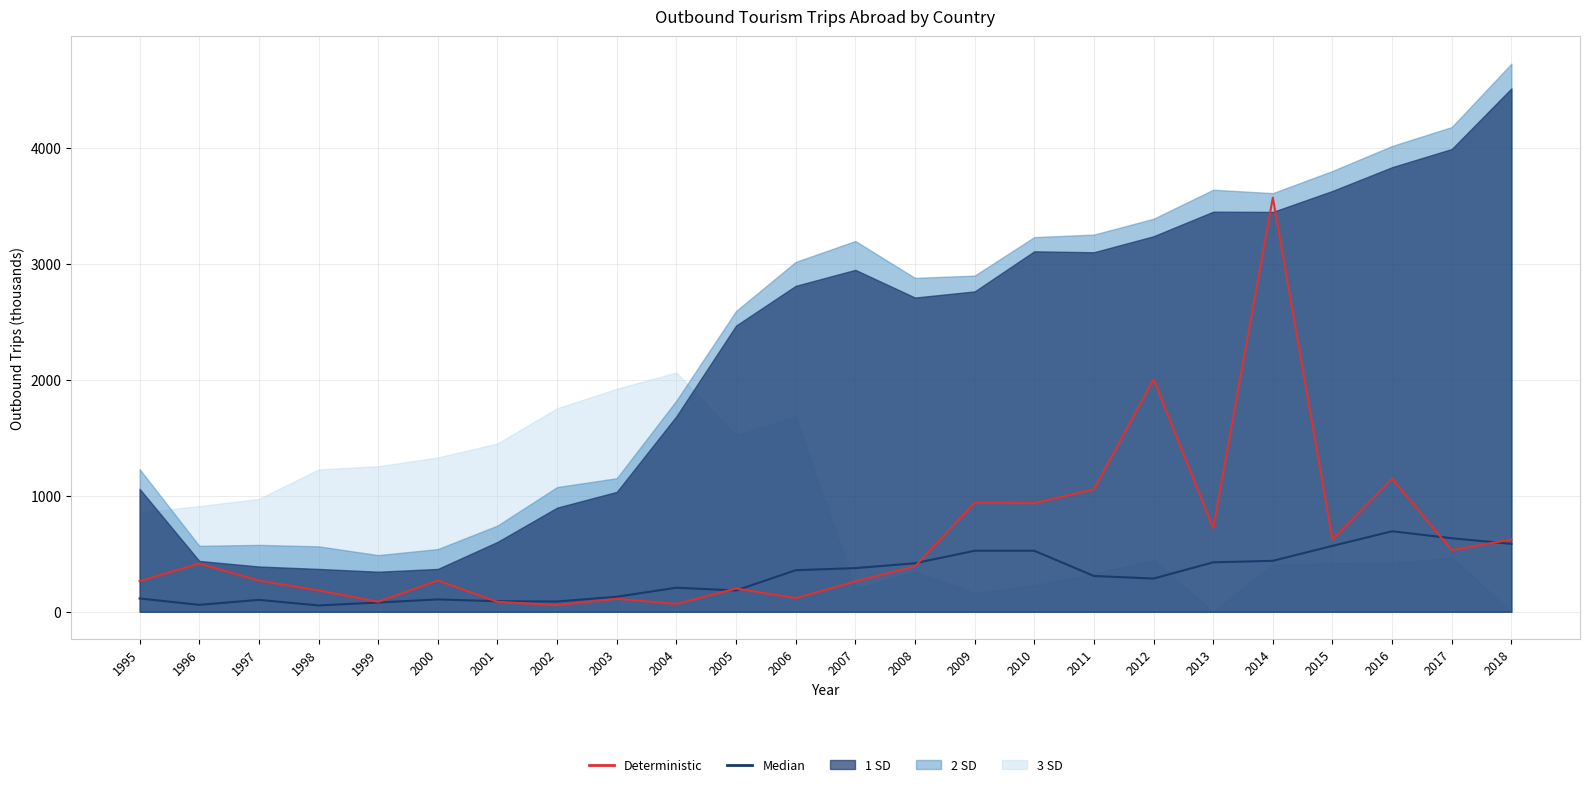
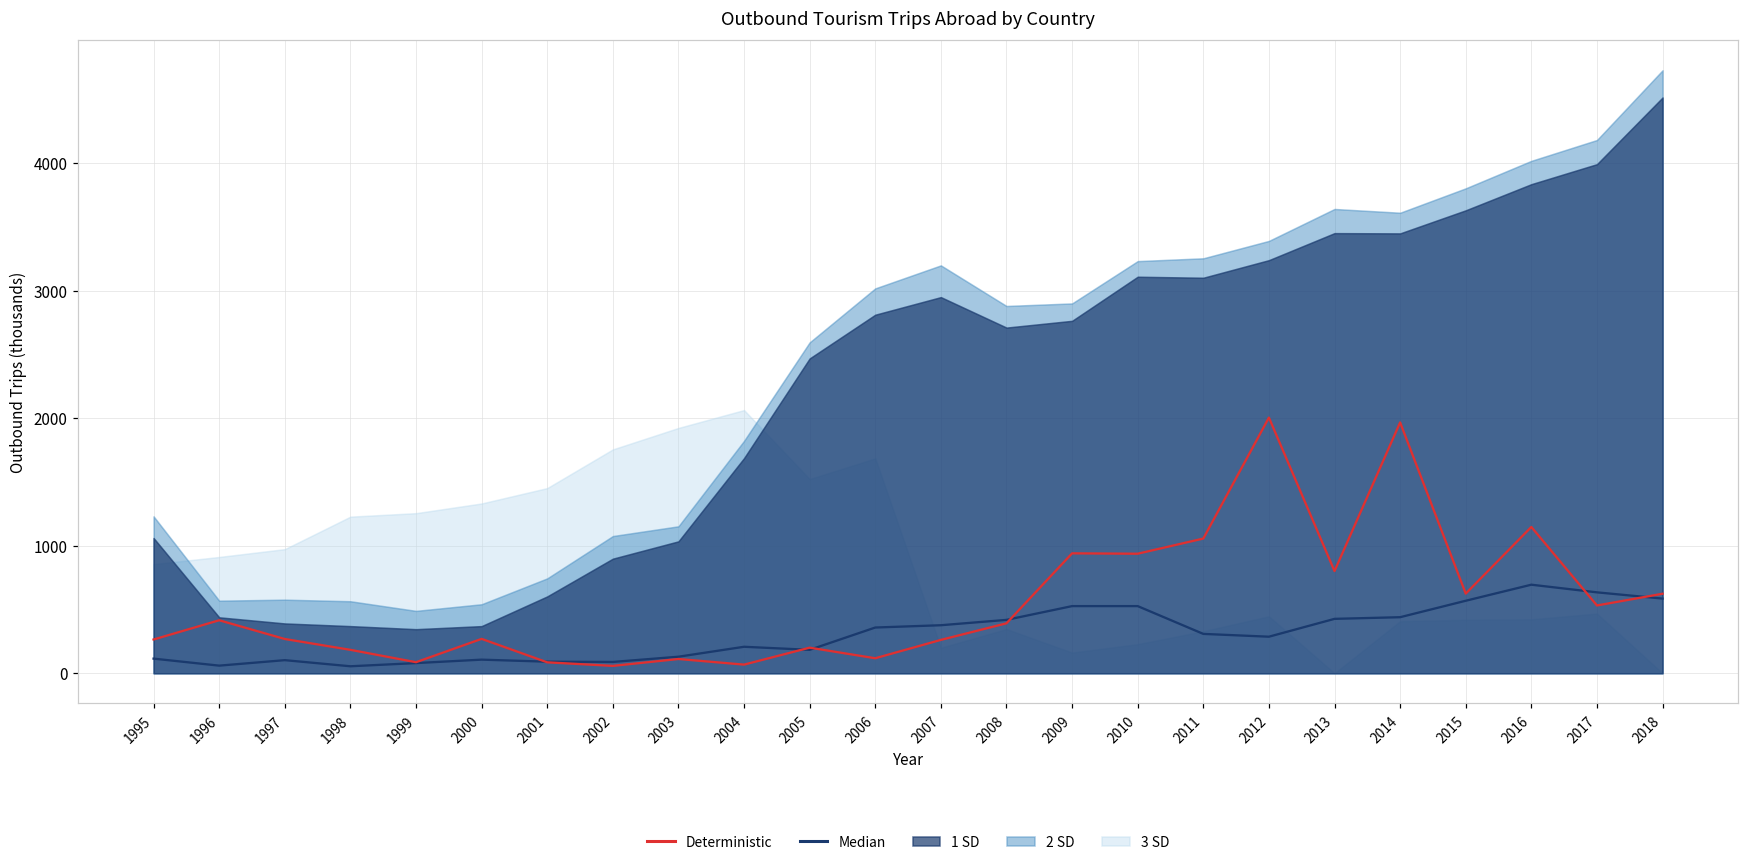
Deterministic, 2013: 720 -> 800
Deterministic, 2014: 3570 -> 1970
